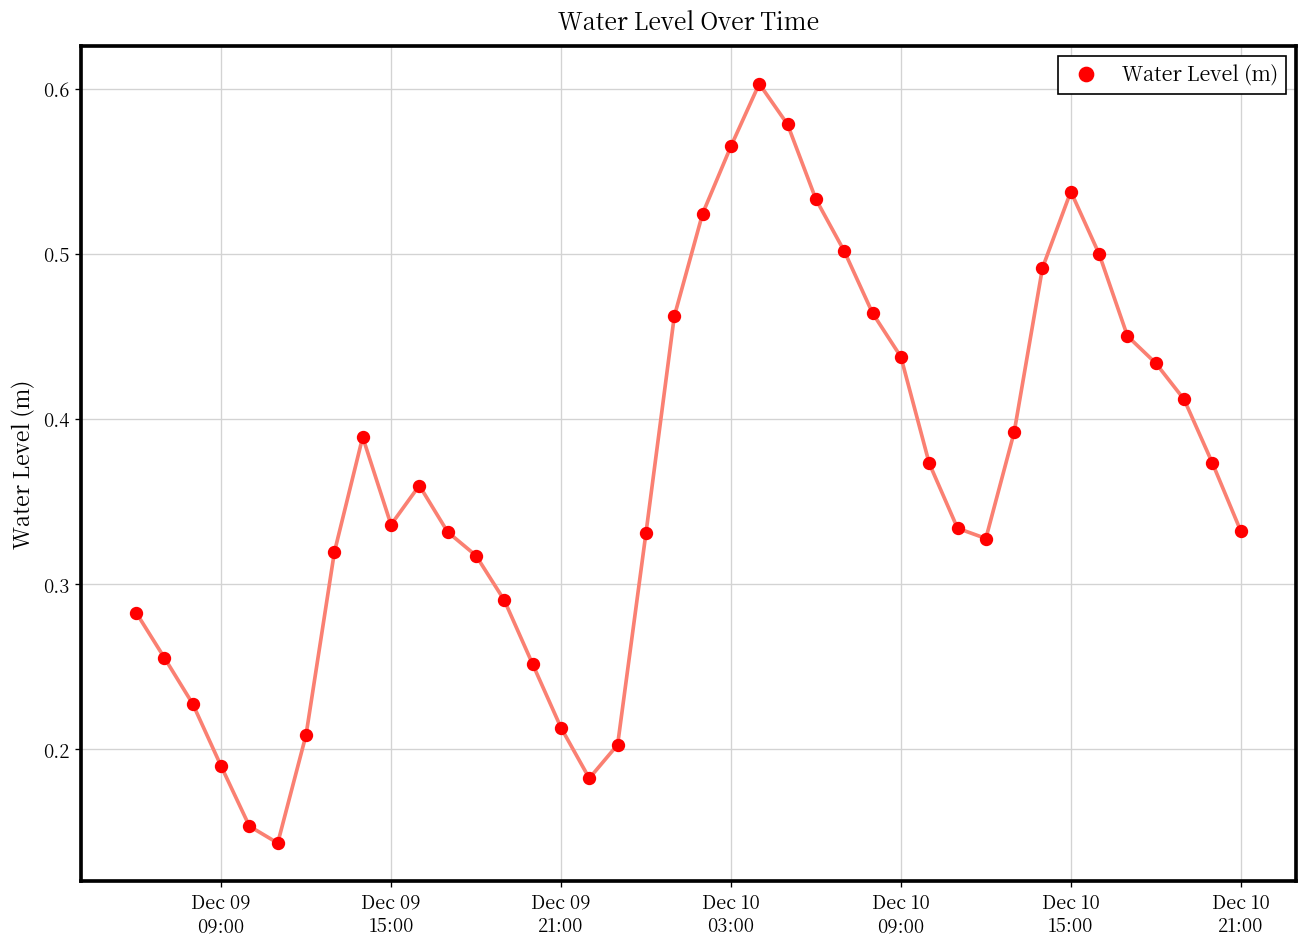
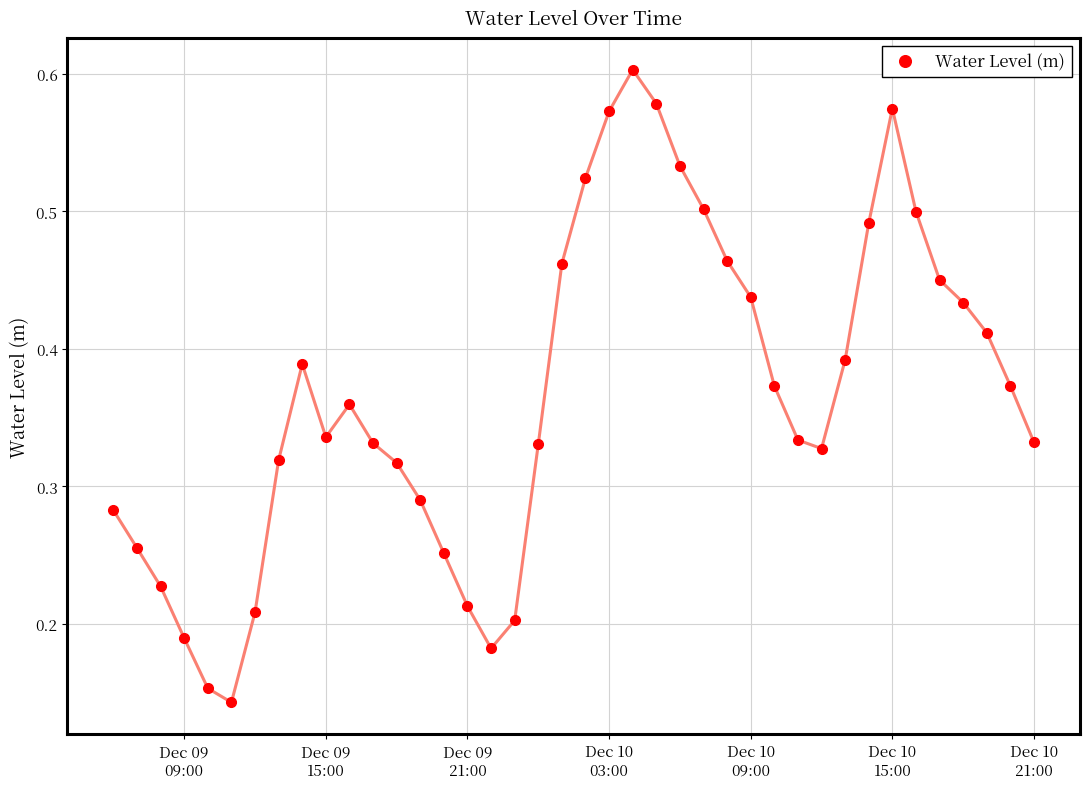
Dec 10 03:00: 0.565 -> 0.573
Dec 10 15:00: 0.538 -> 0.575
